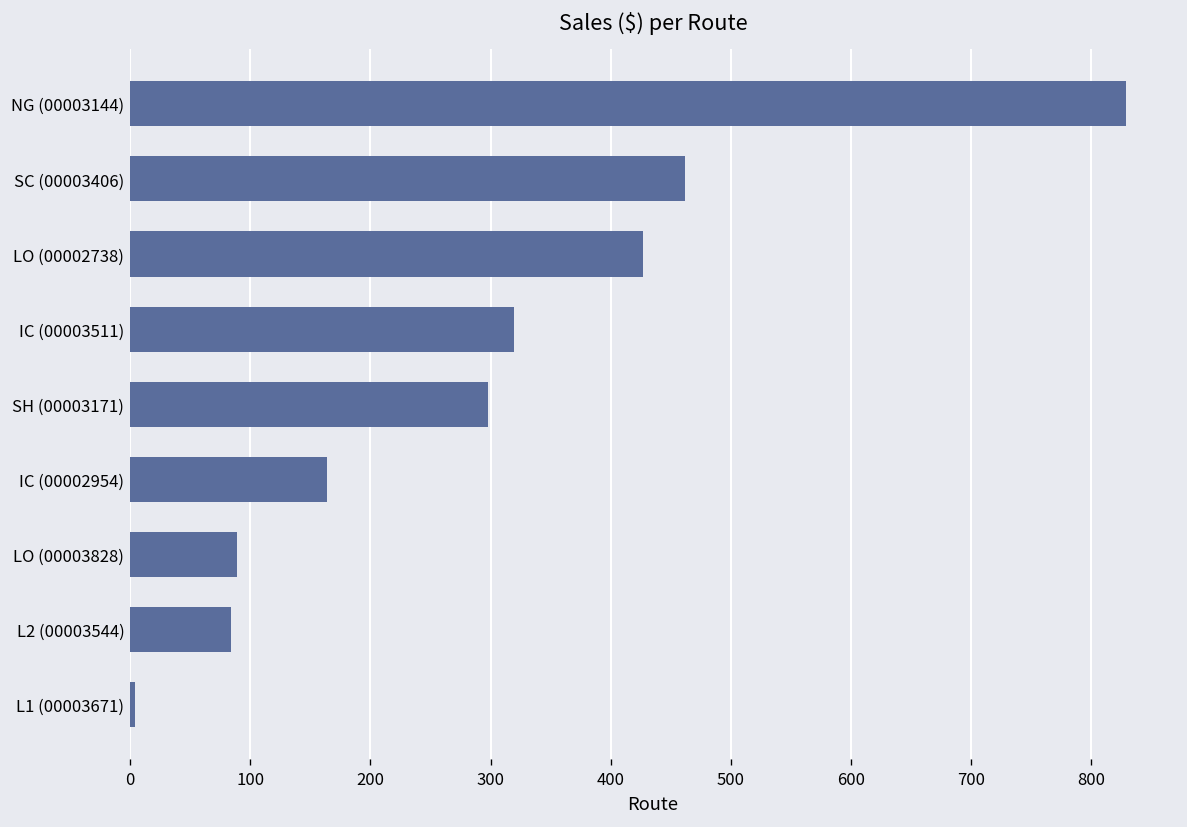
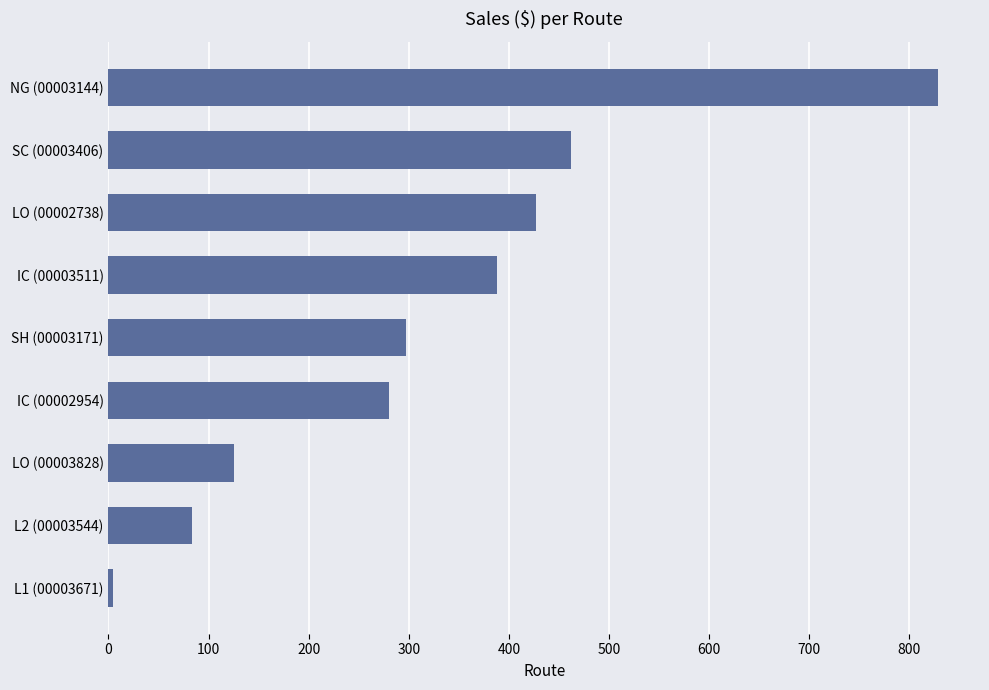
IC (00003511): 319 -> 388
IC (00002954): 164 -> 280
LO (00003828): 89 -> 125
